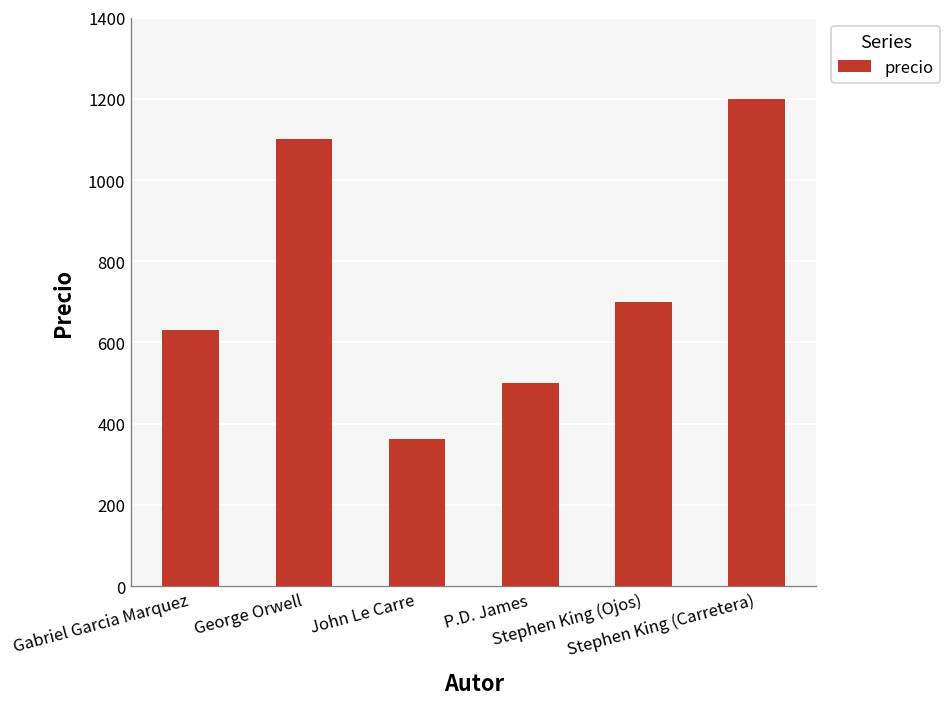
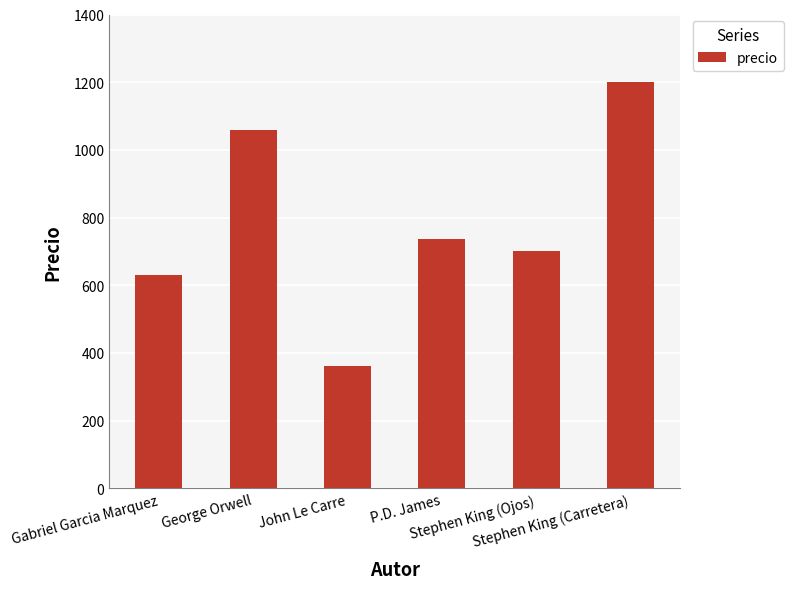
George Orwell: 1100 -> 1060
P.D. James: 500 -> 740
